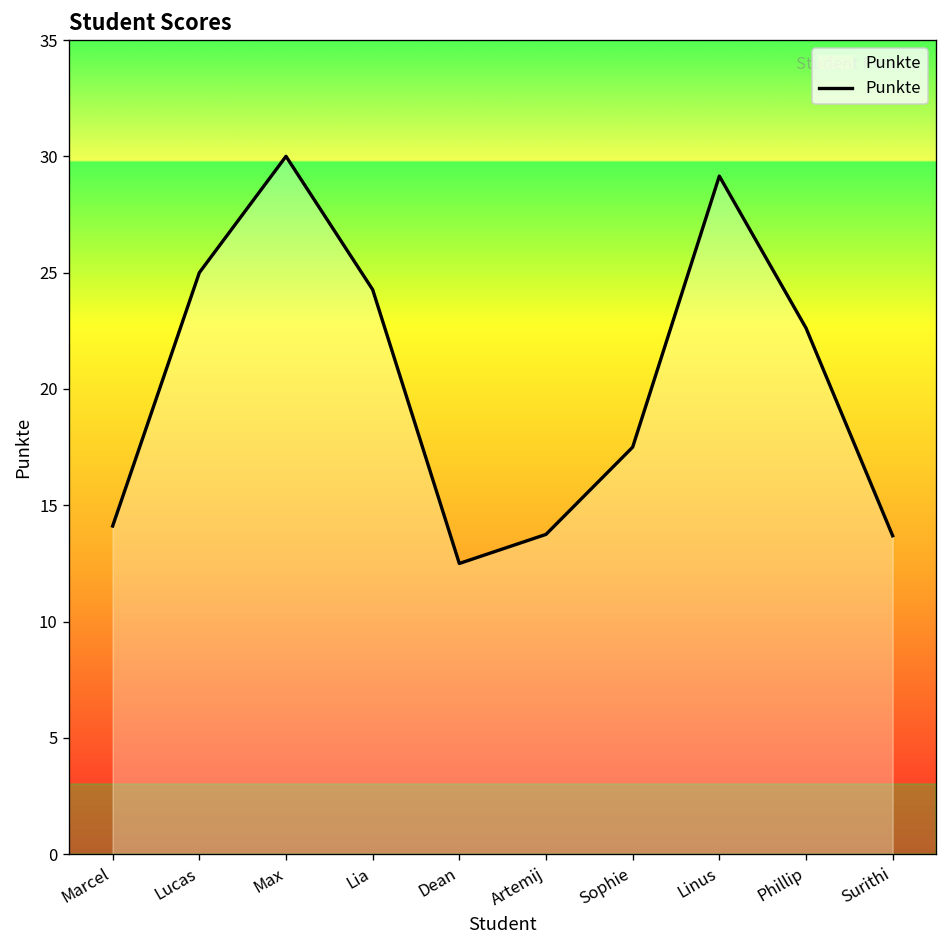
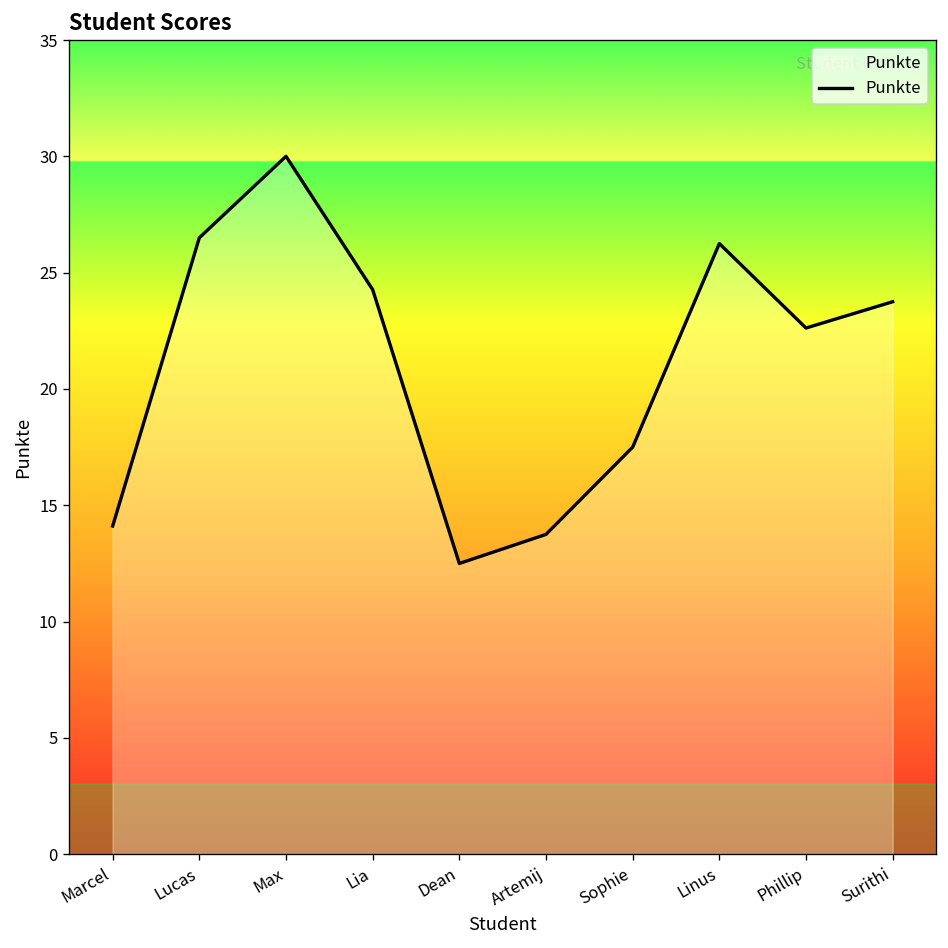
Lucas: 25.0 -> 26.5
Linus: 29.2 -> 26.3
Surithi: 13.7 -> 23.8
